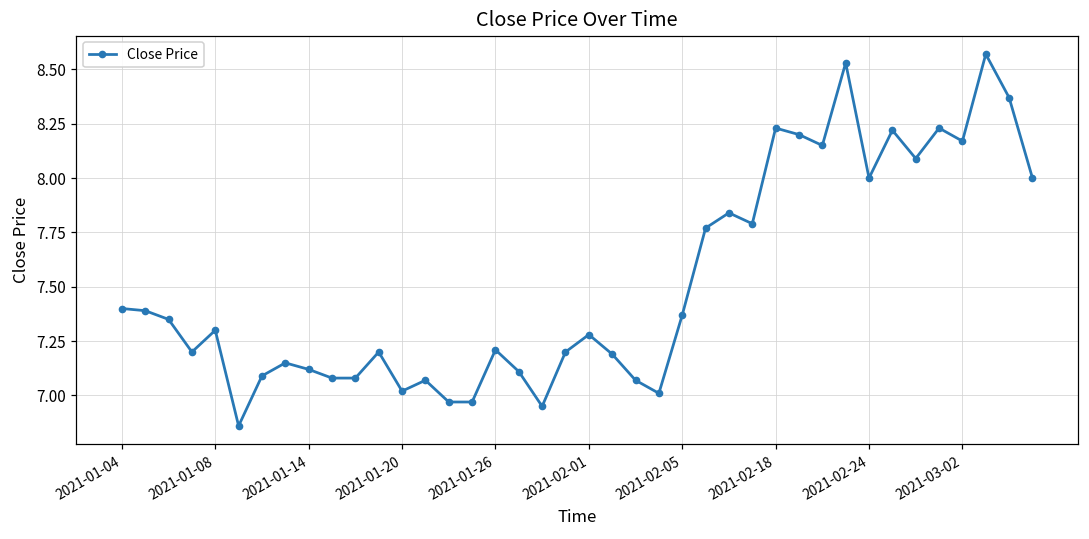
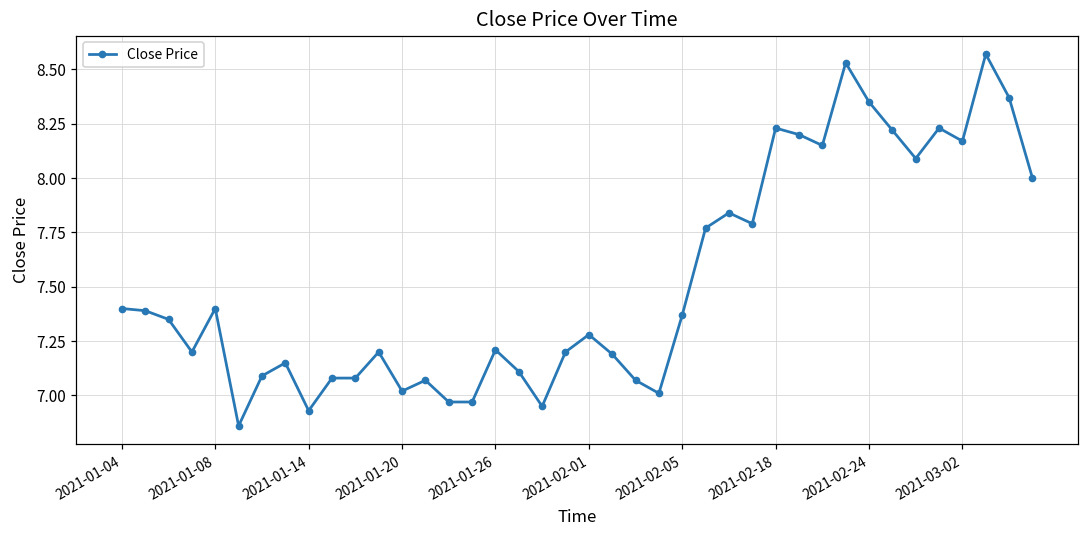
2021-01-08: 7.3 -> 7.4
2021-01-14: 7.12 -> 6.93
2021-02-24: 8.00 -> 8.35
